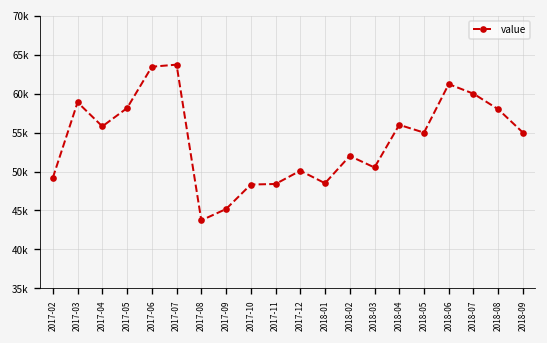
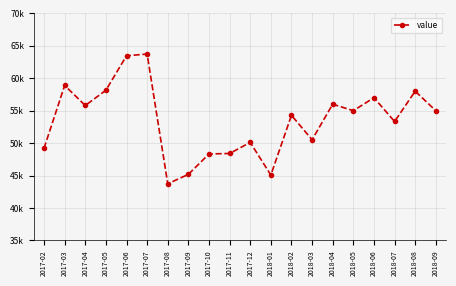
2018-01: 49000 -> 45000
2018-02: 52000 -> 54000
2018-06: 61000 -> 57000
2018-07: 60000 -> 53000
